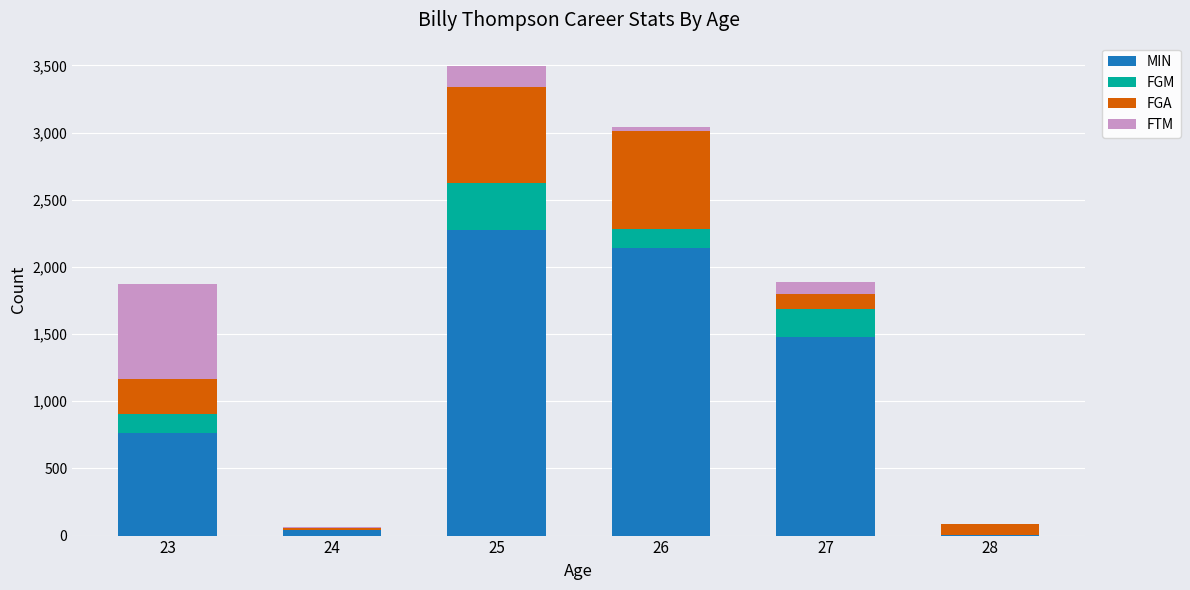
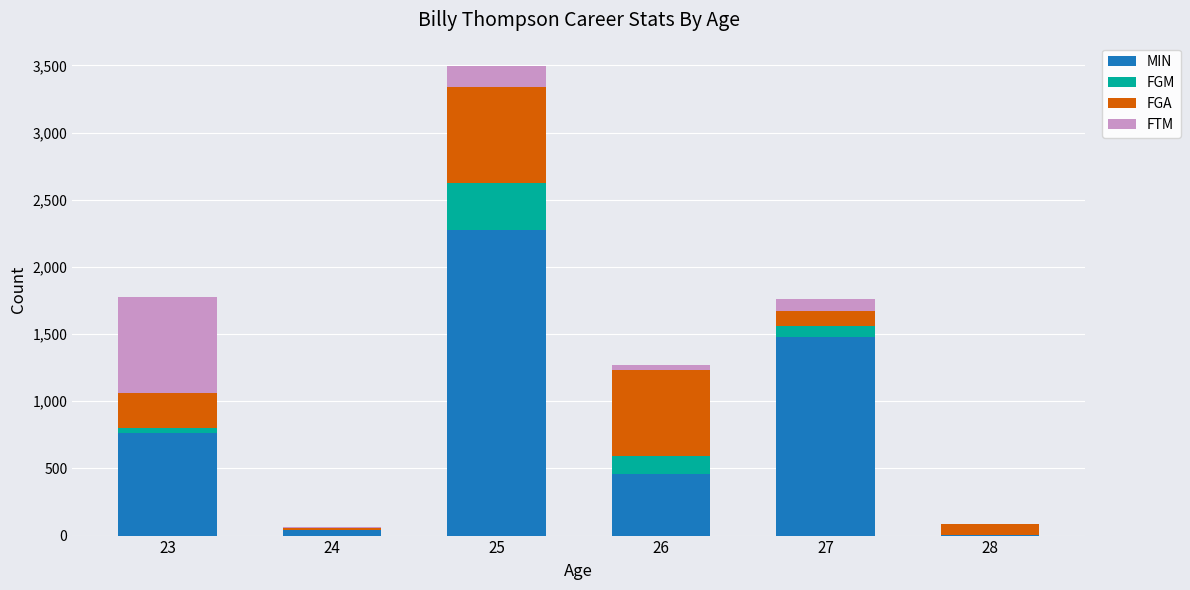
FGM, 23: 140 -> 40
MIN, 26: 2,140 -> 460
FGA, 26: 730 -> 640
FGM, 27: 210 -> 80
